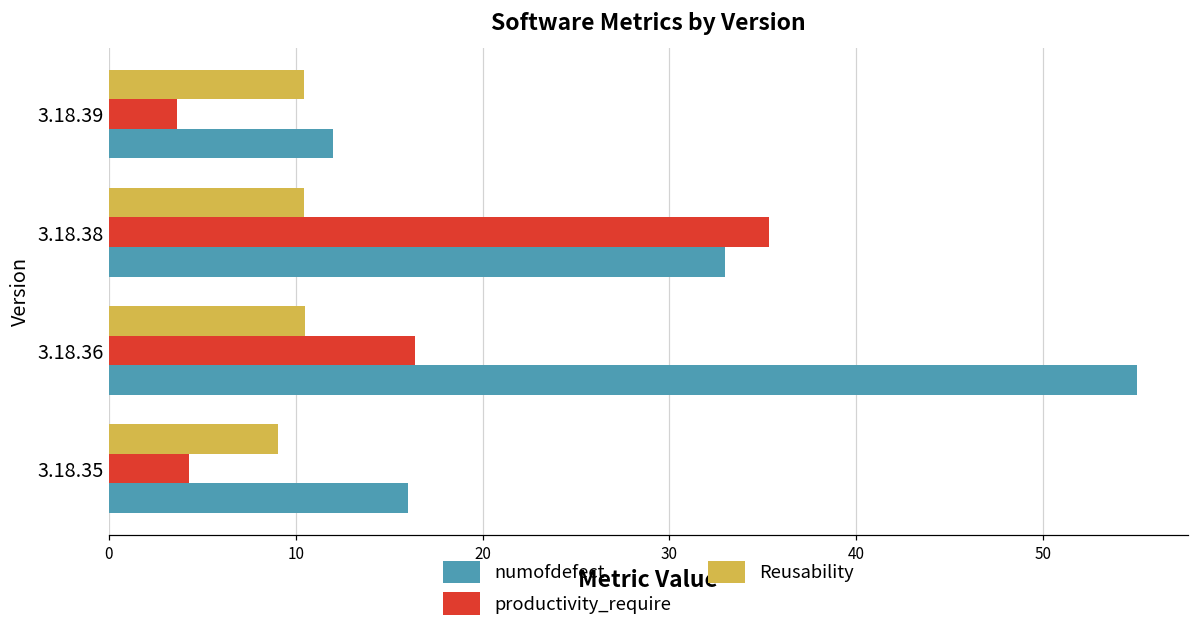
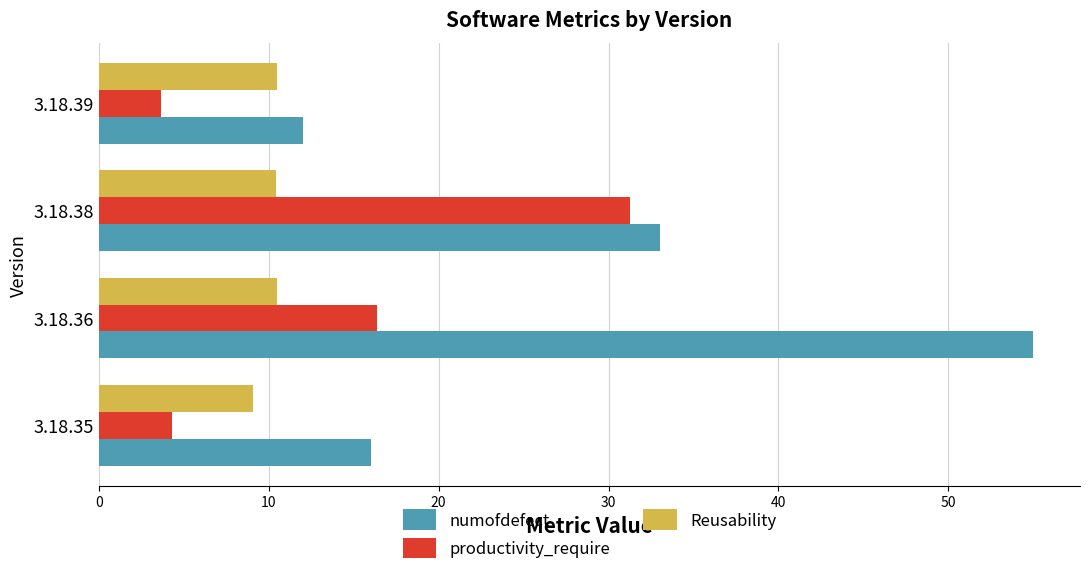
productivity_require, 3.18.38: 35.3 -> 31.3
